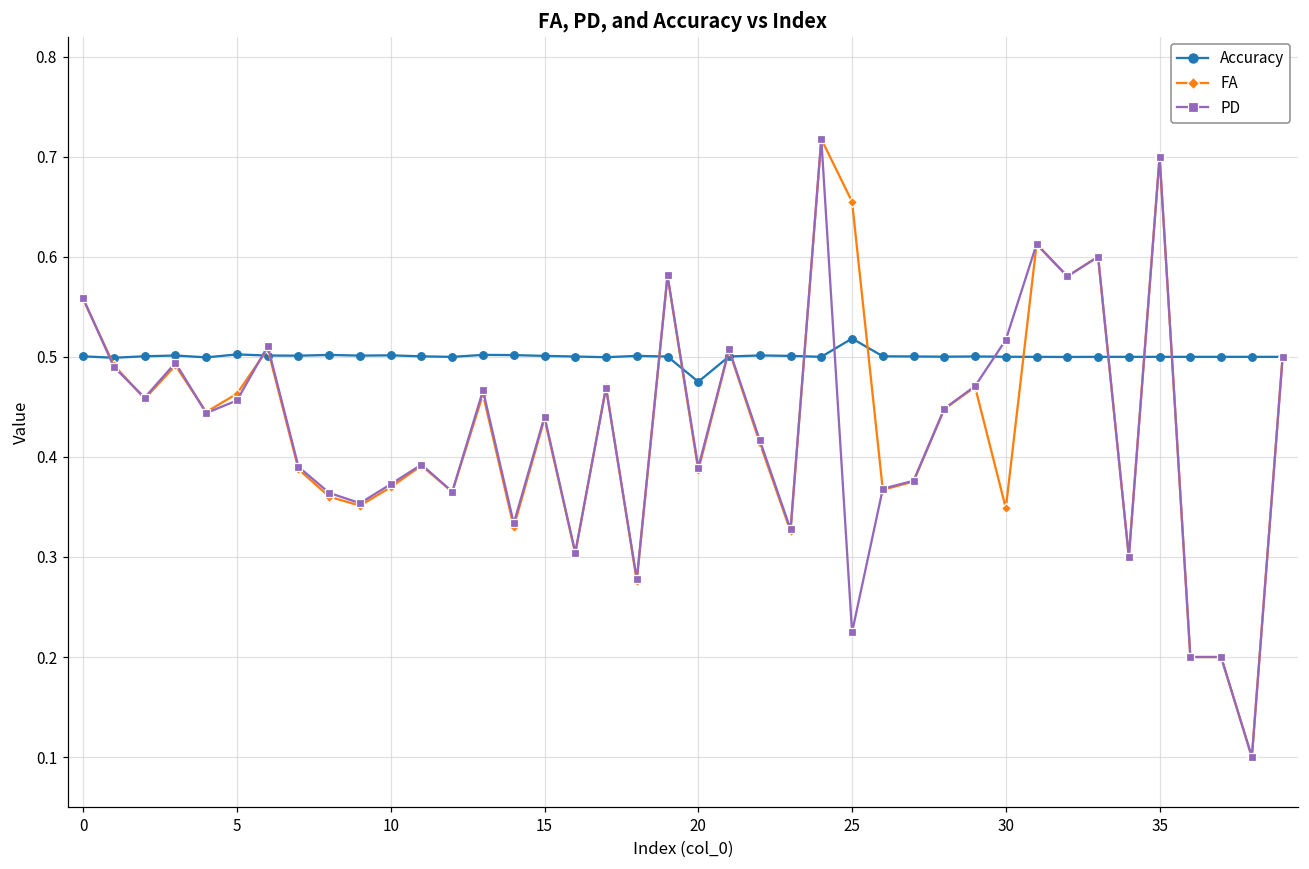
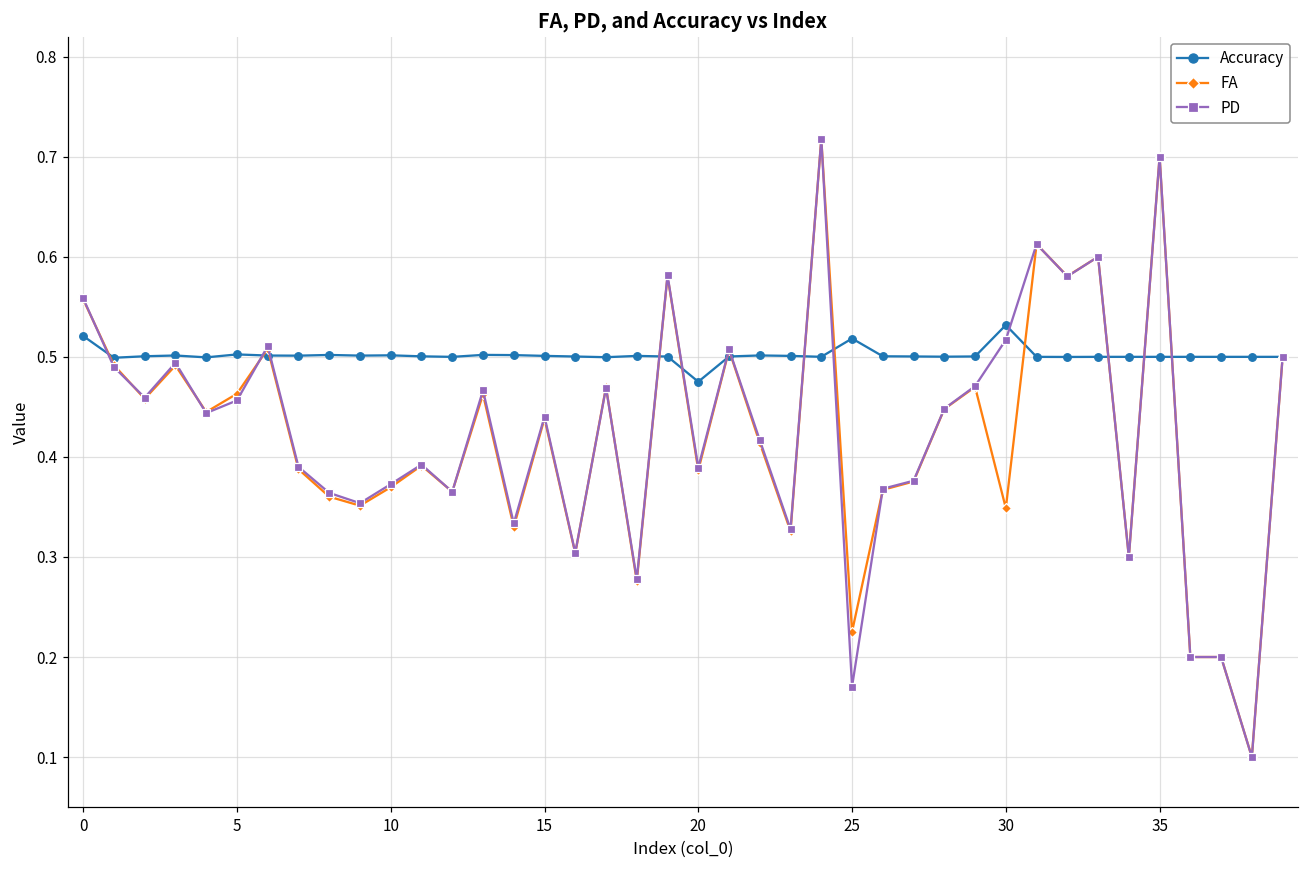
Accuracy, 0: 0.50 -> 0.52
FA, 25: 0.66 -> 0.23
PD, 25: 0.22 -> 0.17
Accuracy, 30: 0.50 -> 0.53
